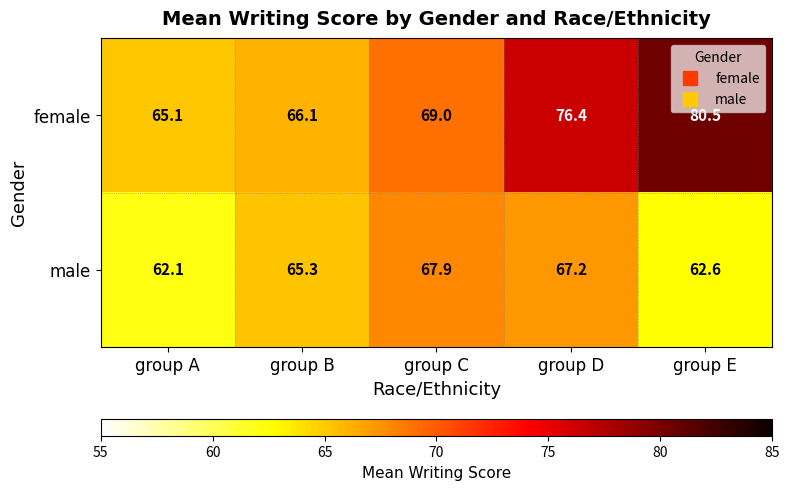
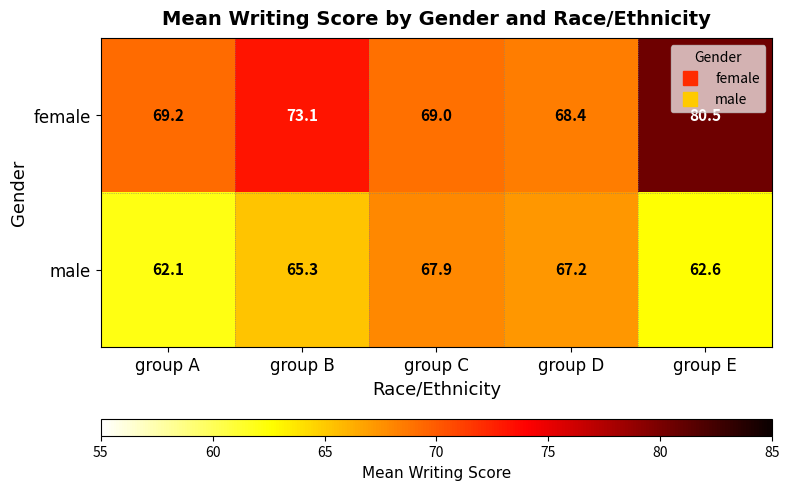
female, group A: 65.1 -> 69.2
female, group B: 66.1 -> 73.1
female, group D: 76.4 -> 68.4
